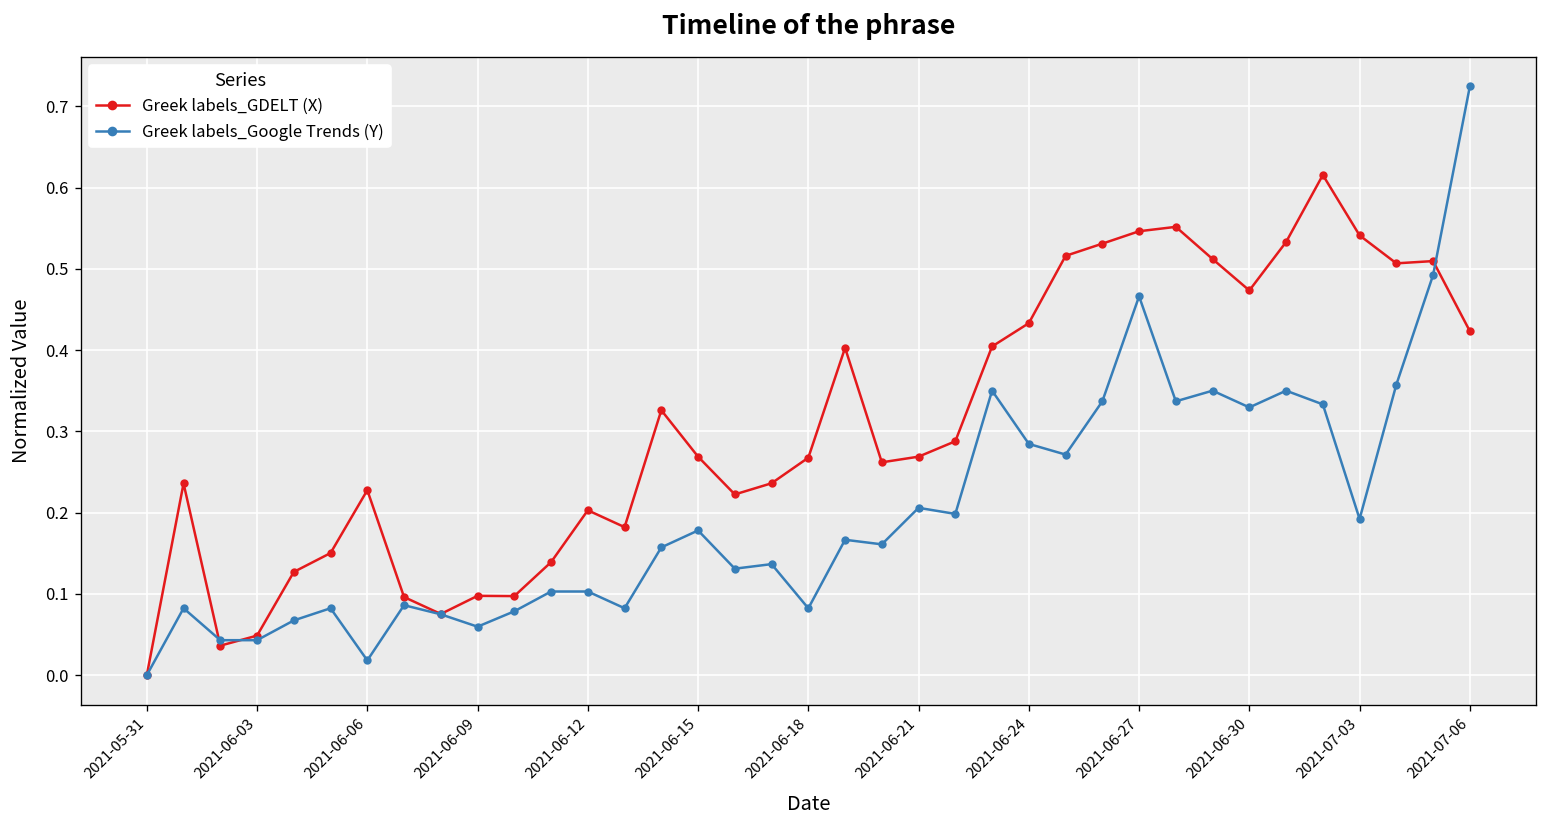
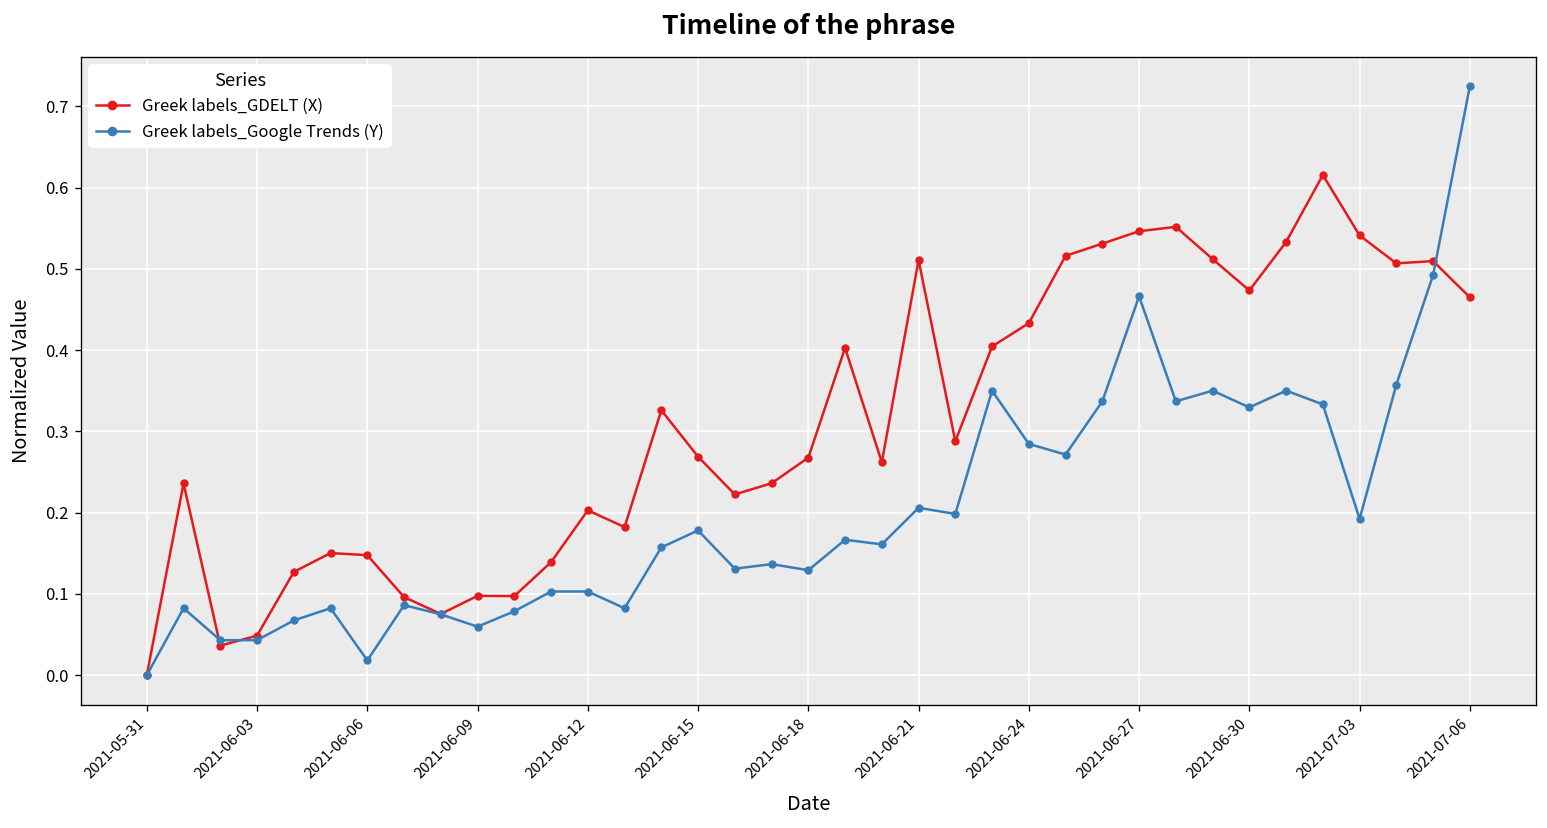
Greek labels_GDELT (X), 2021-06-06: 0.23 -> 0.15
Greek labels_Google Trends (Y), 2021-06-18: 0.08 -> 0.13
Greek labels_GDELT (X), 2021-06-21: 0.27 -> 0.51
Greek labels_GDELT (X), 2021-07-06: 0.42 -> 0.47
